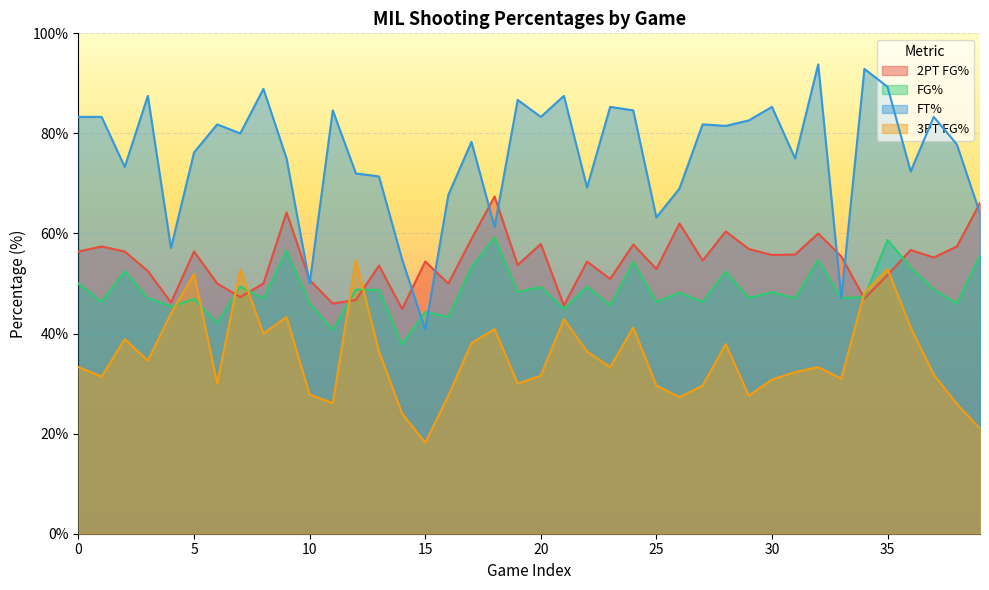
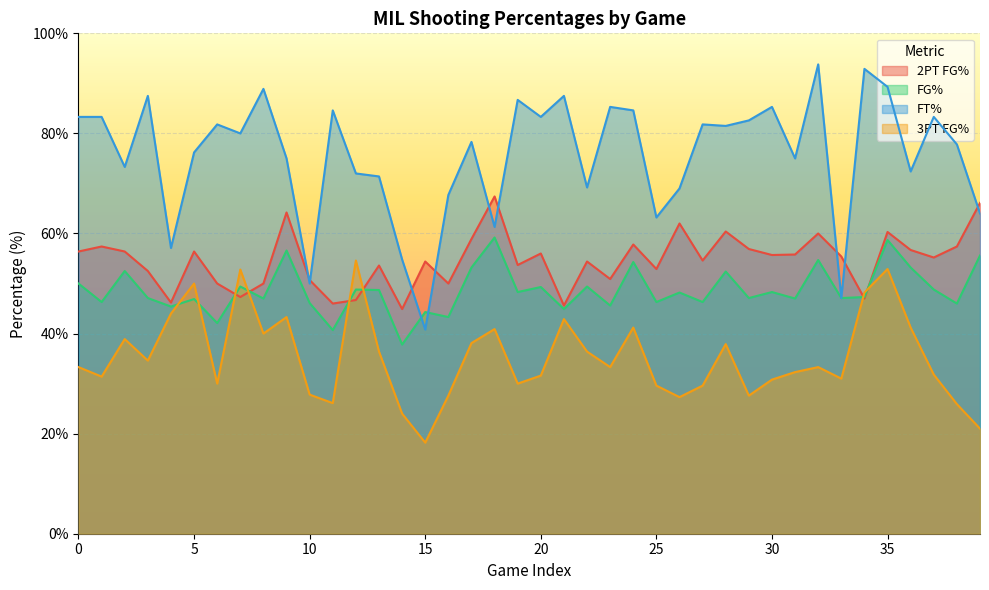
3PT FG%, 5: 52% -> 50%
2PT FG%, 20: 58% -> 56%
2PT FG%, 35: 52% -> 60%
